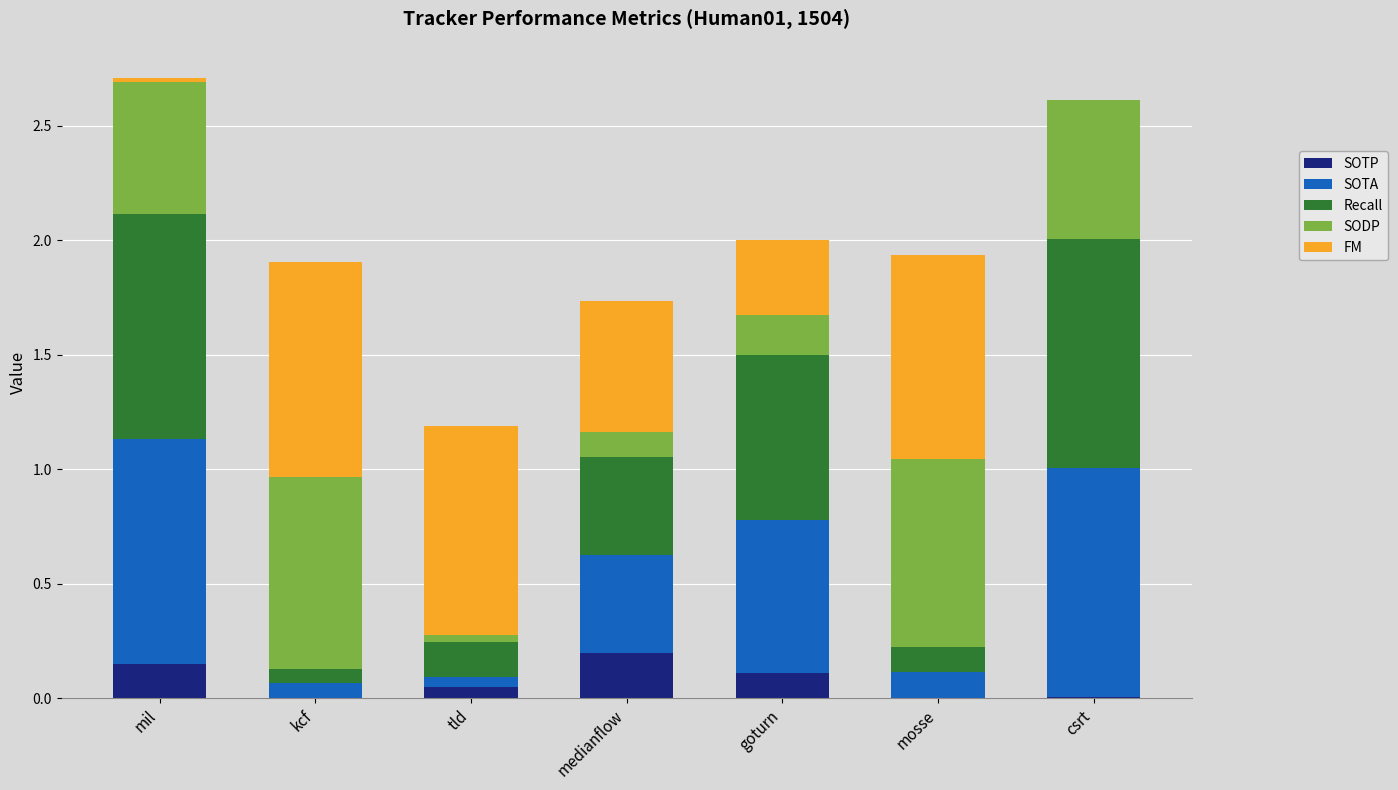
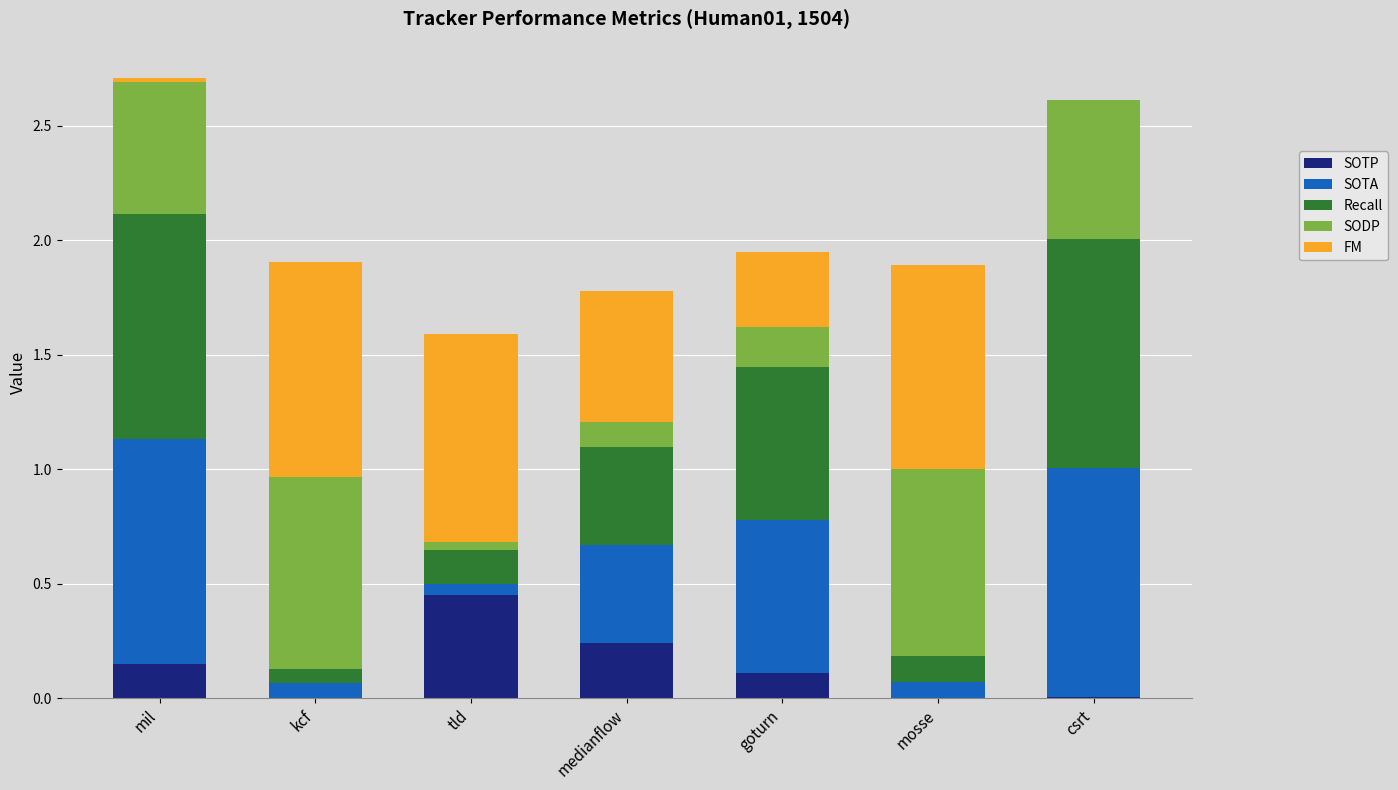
SOTP, tld: 0.05 -> 0.45
SOTP, medianflow: 0.20 -> 0.24
Recall, goturn: 0.72 -> 0.67
SOTA, mosse: 0.11 -> 0.07
